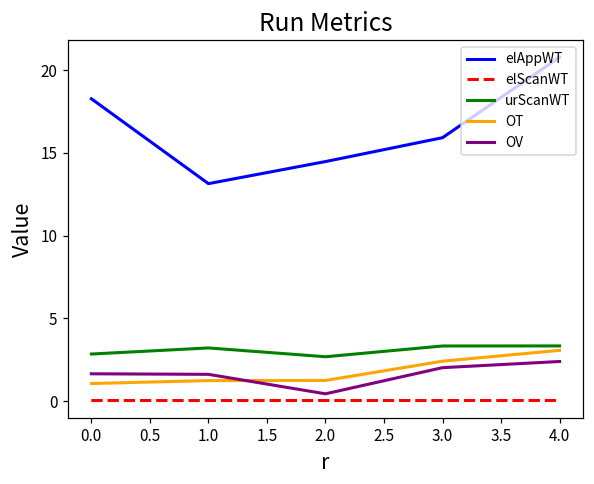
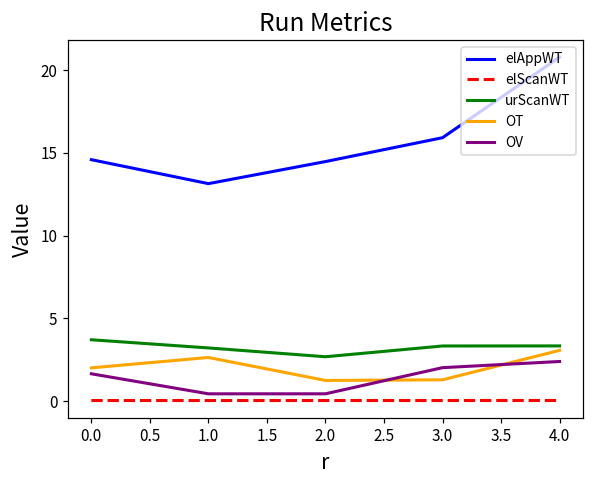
elAppWT, 0.0: 18.3 -> 14.6
urScanWT, 0.0: 2.9 -> 3.7
OT, 0.0: 1.1 -> 2.0
OT, 1.0: 1.2 -> 2.6
OV, 1.0: 1.6 -> 0.4
OT, 3.0: 2.4 -> 1.3
